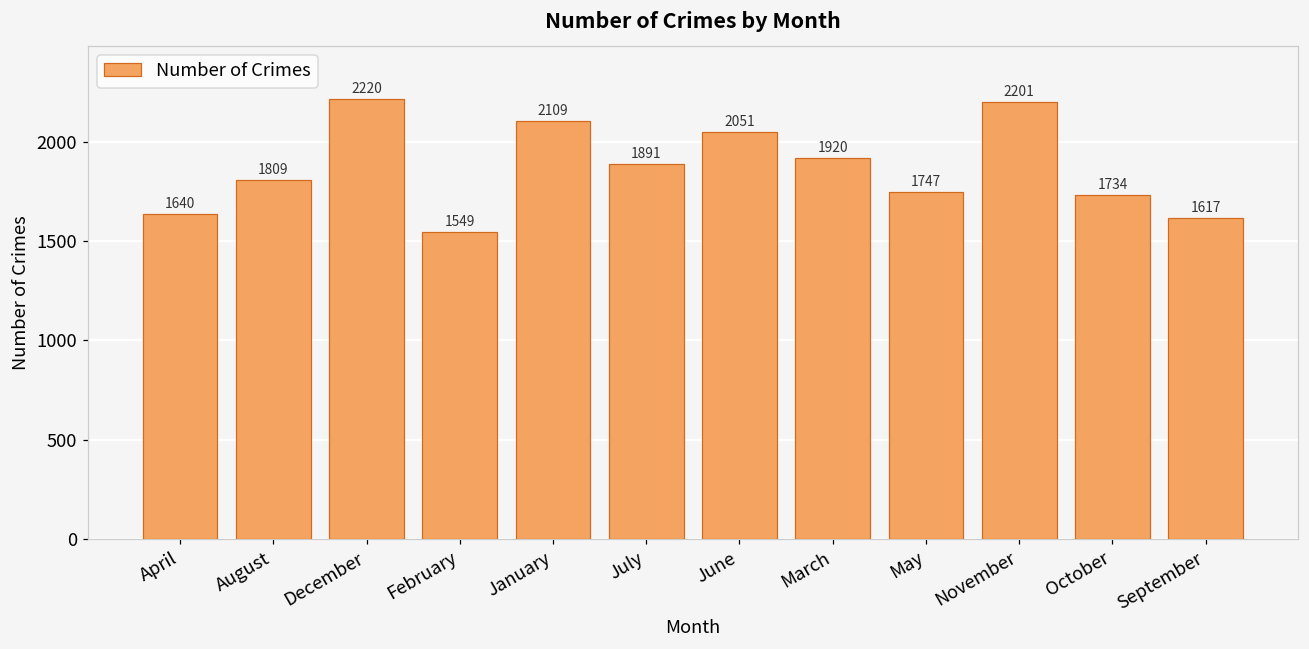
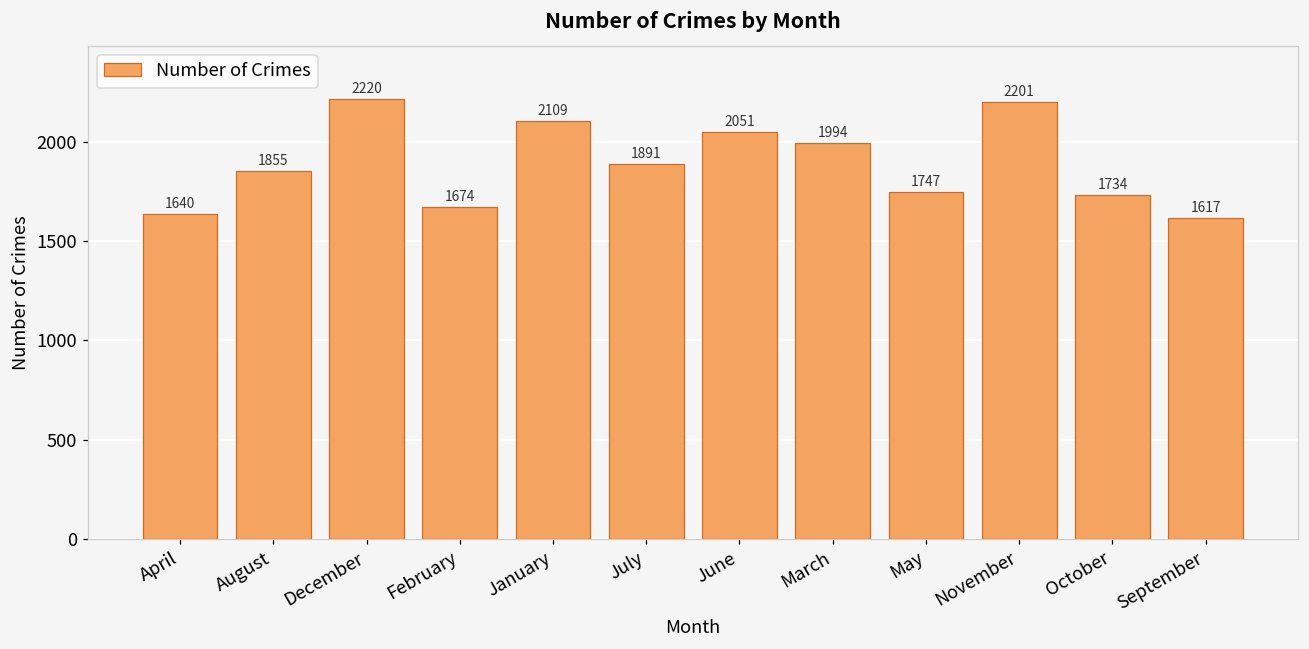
August: 1809 -> 1855
February: 1549 -> 1674
March: 1920 -> 1994
